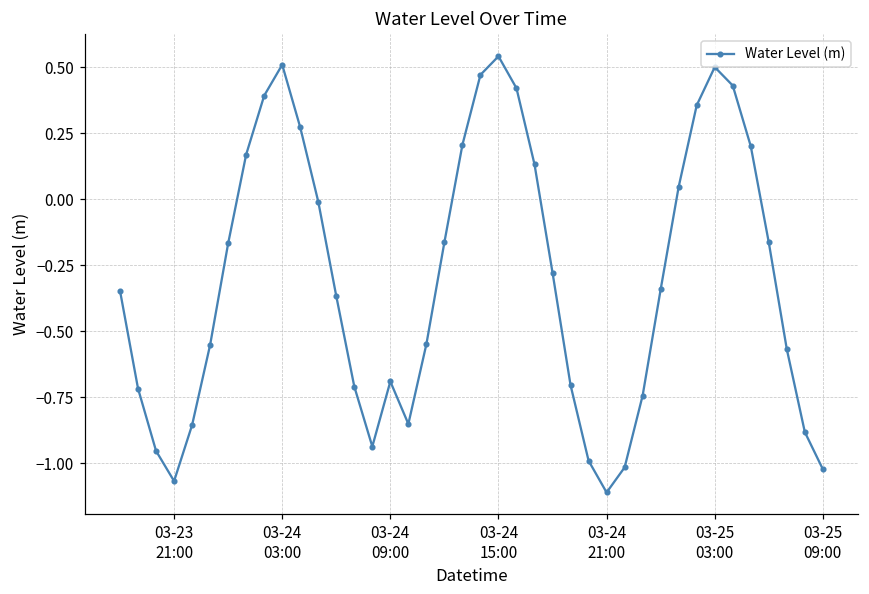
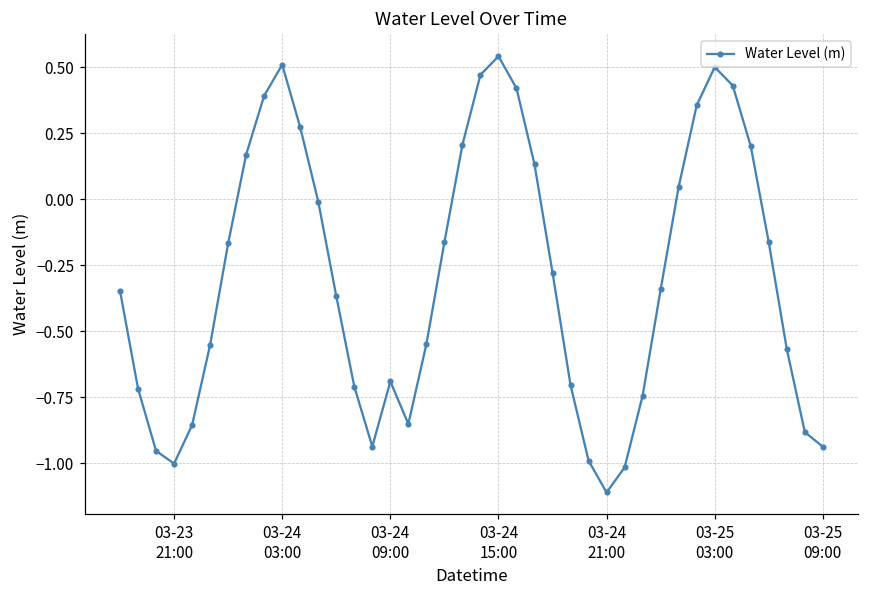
03-23 21:00: -1.07 -> -1.00
03-25 09:00: -1.02 -> -0.94
